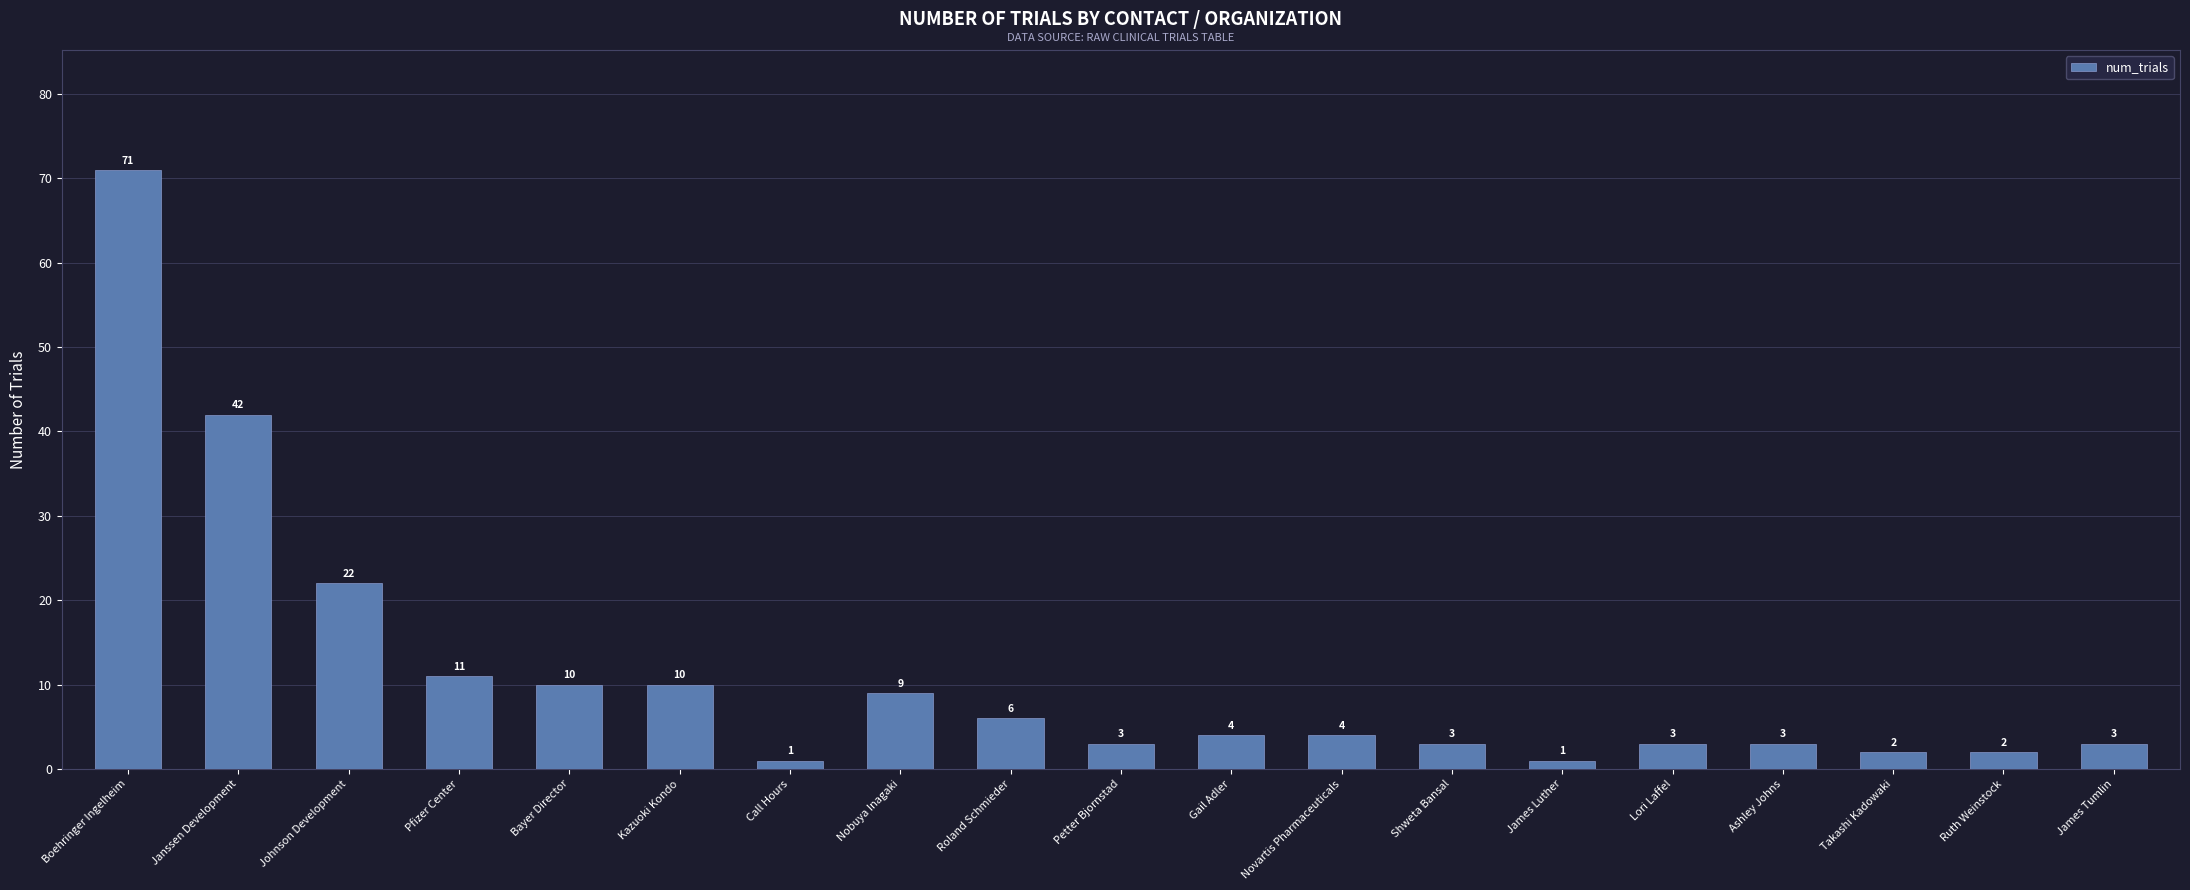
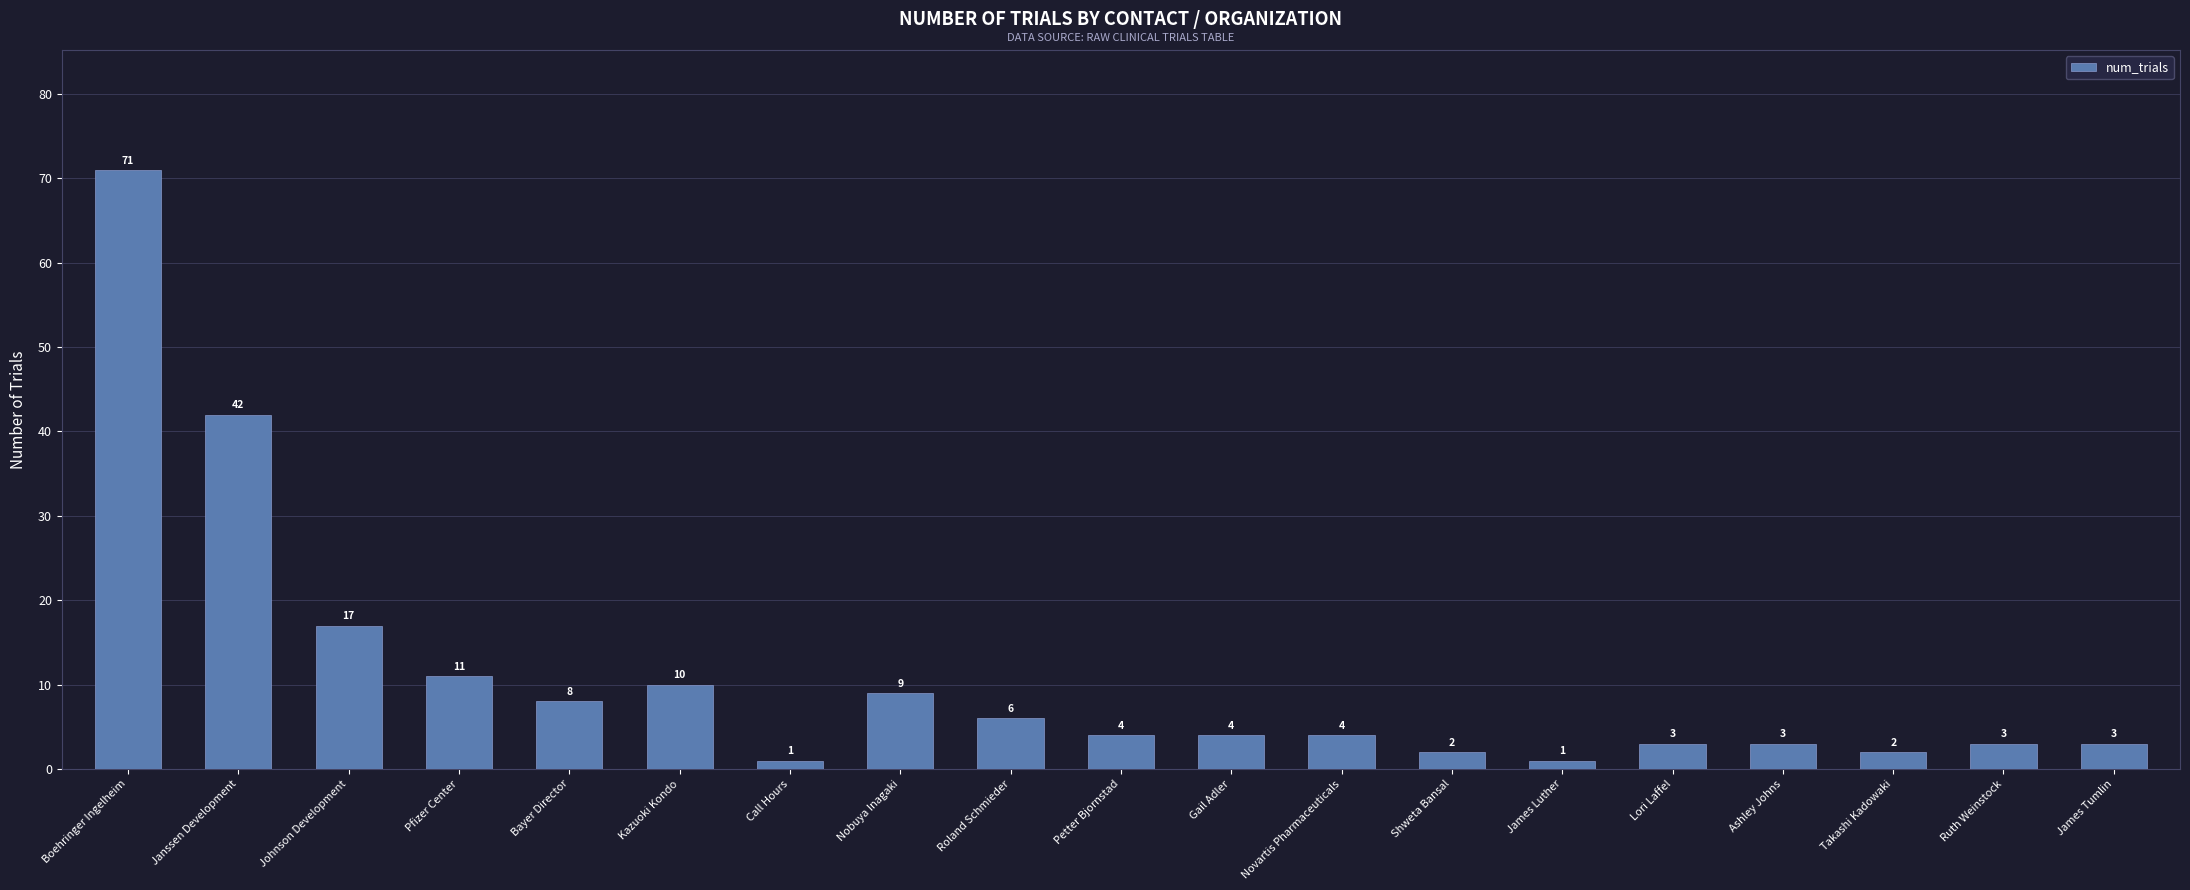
Johnson Development: 22 -> 17
Bayer Director: 10 -> 8
Petter Bjornstad: 3 -> 4
Shweta Bansal: 3 -> 2
Ruth Weinstock: 2 -> 3
